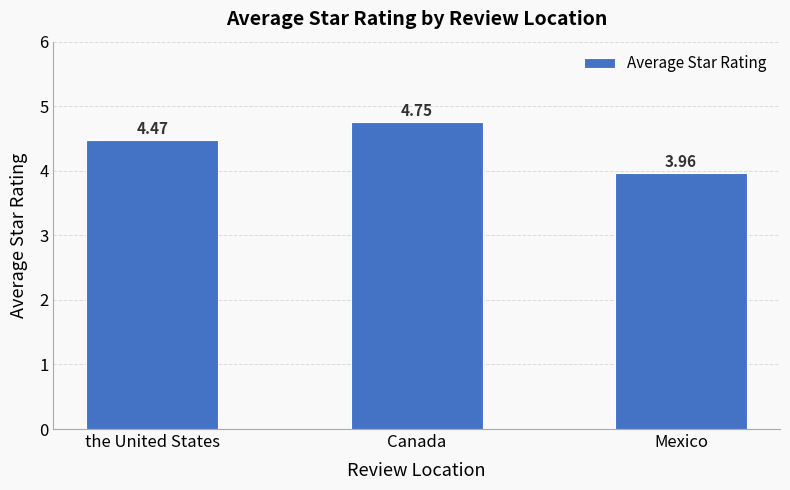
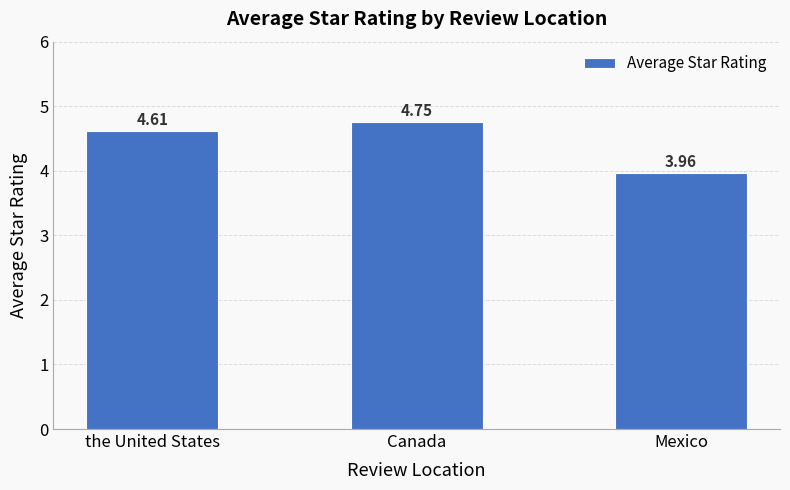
the United States: 4.47 -> 4.61
